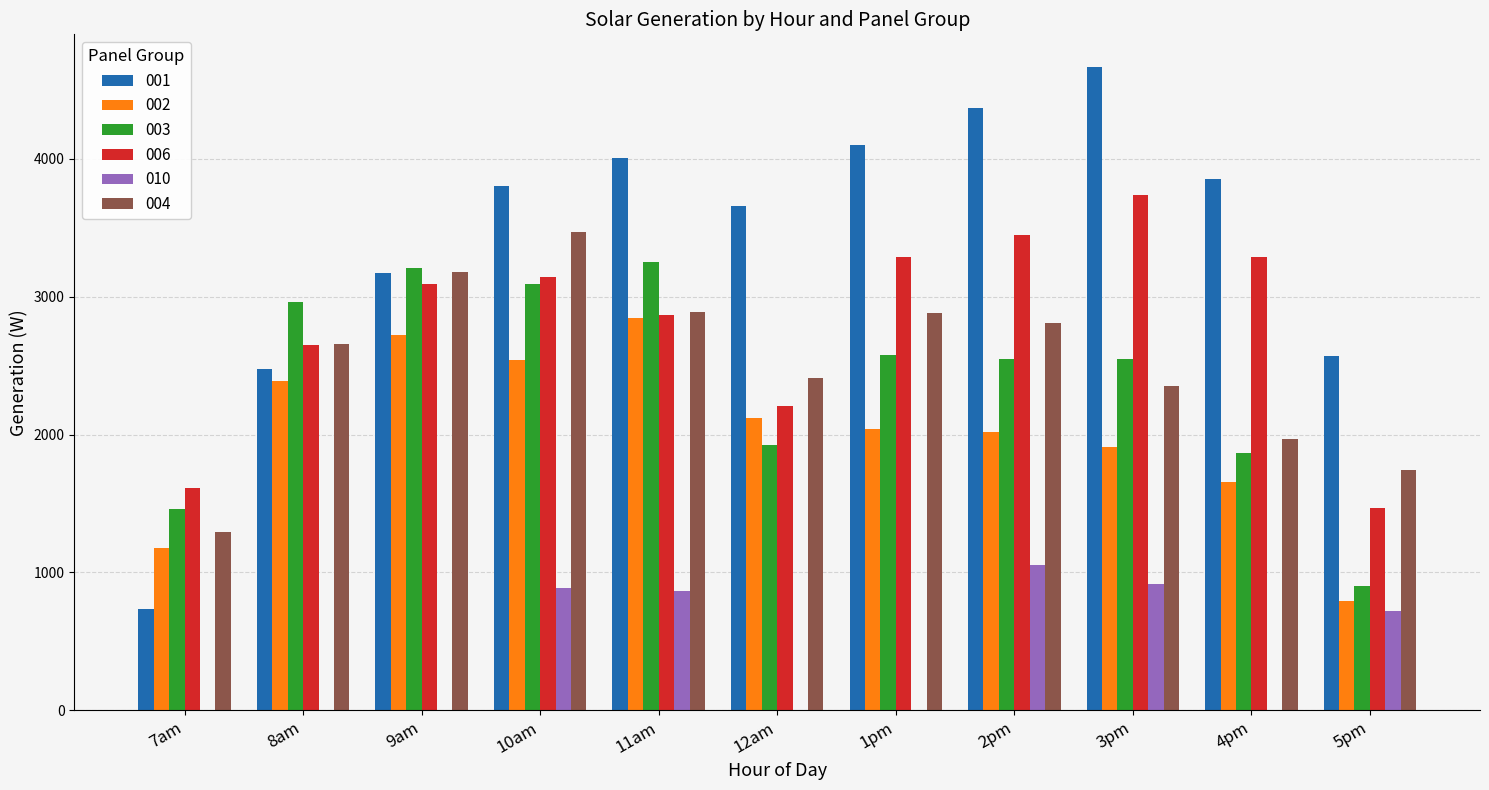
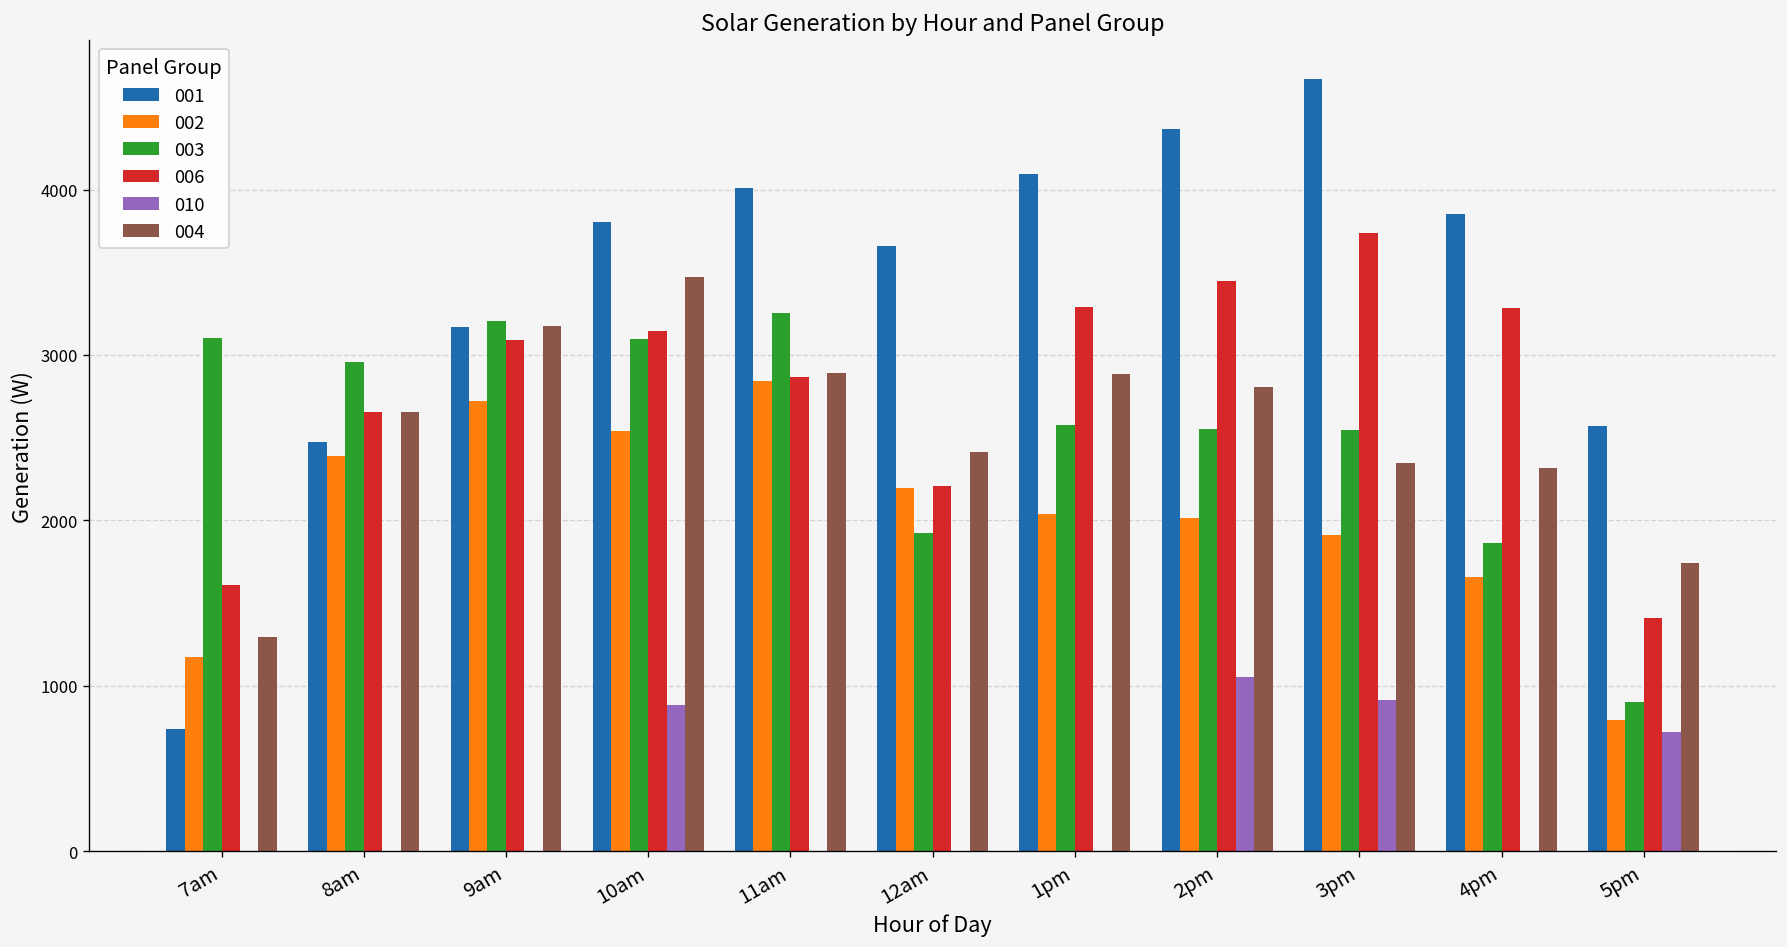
003, 7am: 1460 -> 3100
010, 11am: 860 -> 0
002, 12am: 2120 -> 2200
004, 4pm: 1970 -> 2310
006, 5pm: 1470 -> 1410
